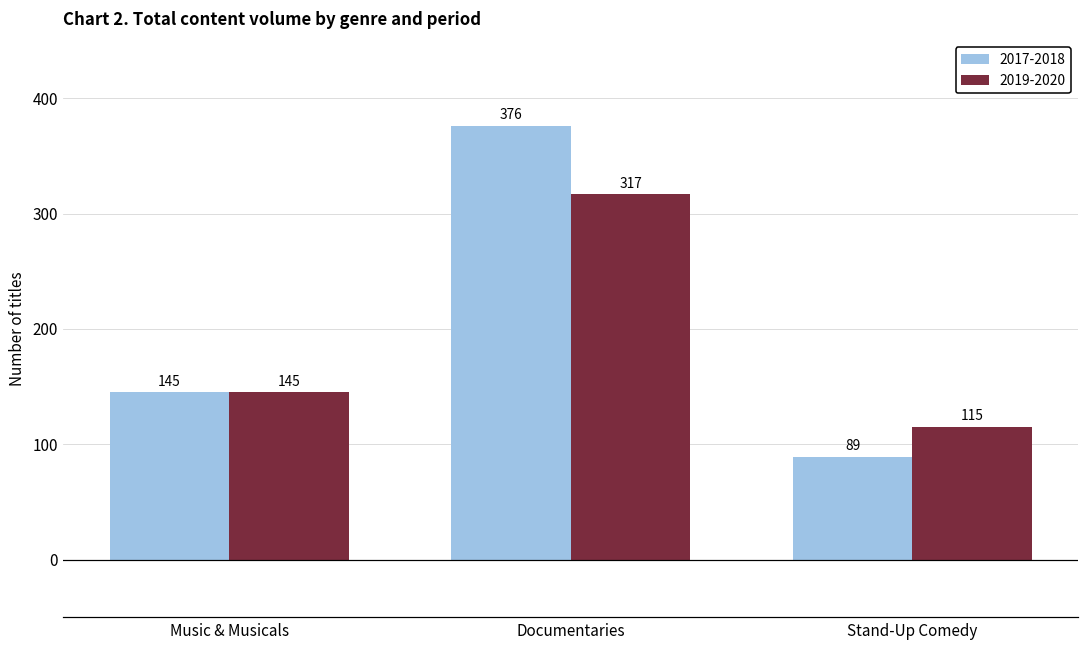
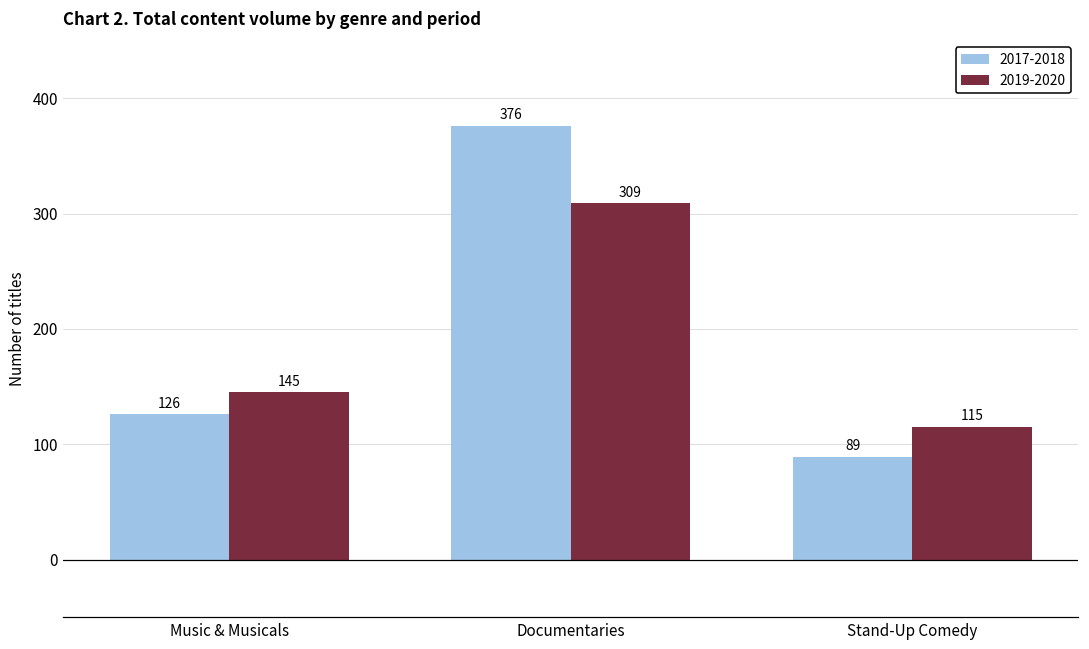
2017-2018, Music & Musicals: 145 -> 126
2019-2020, Documentaries: 317 -> 309
